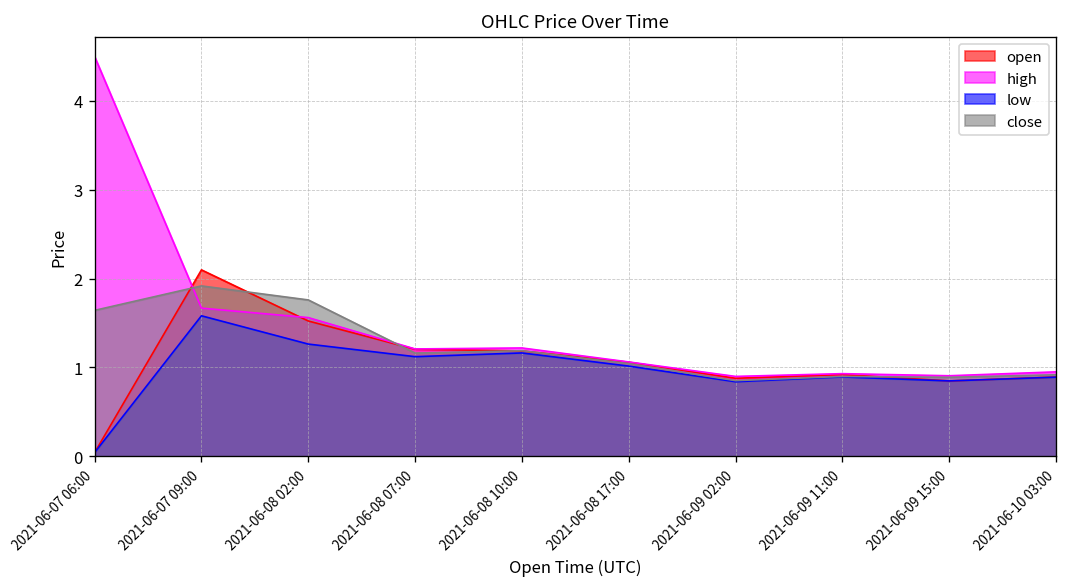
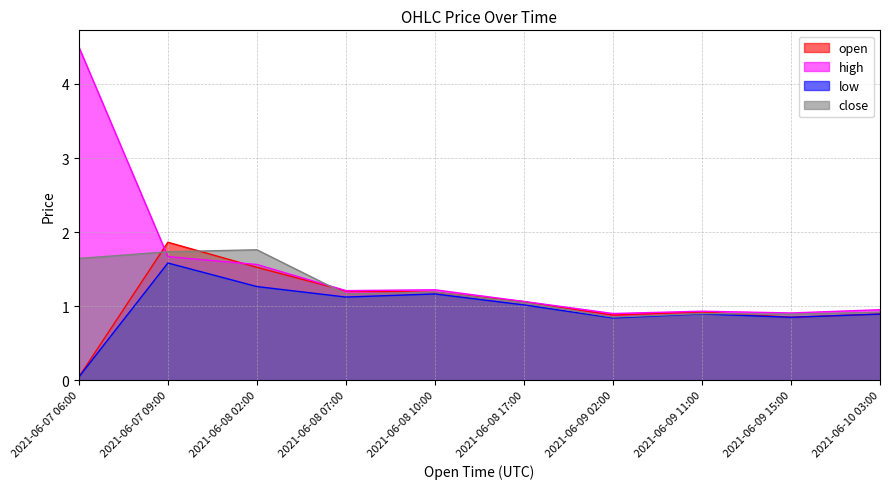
open, 2021-06-07 09:00: 2.1 -> 1.9
close, 2021-06-07 09:00: 1.9 -> 1.7
